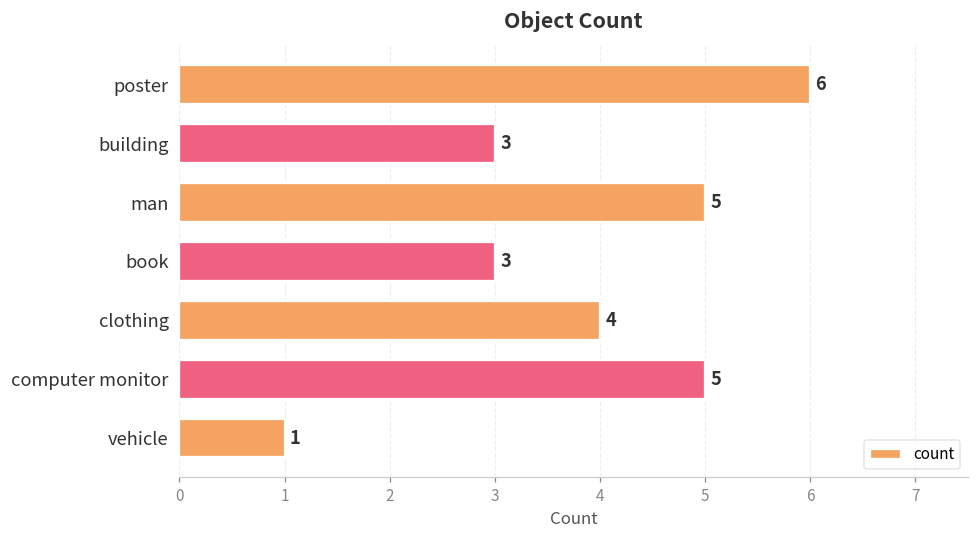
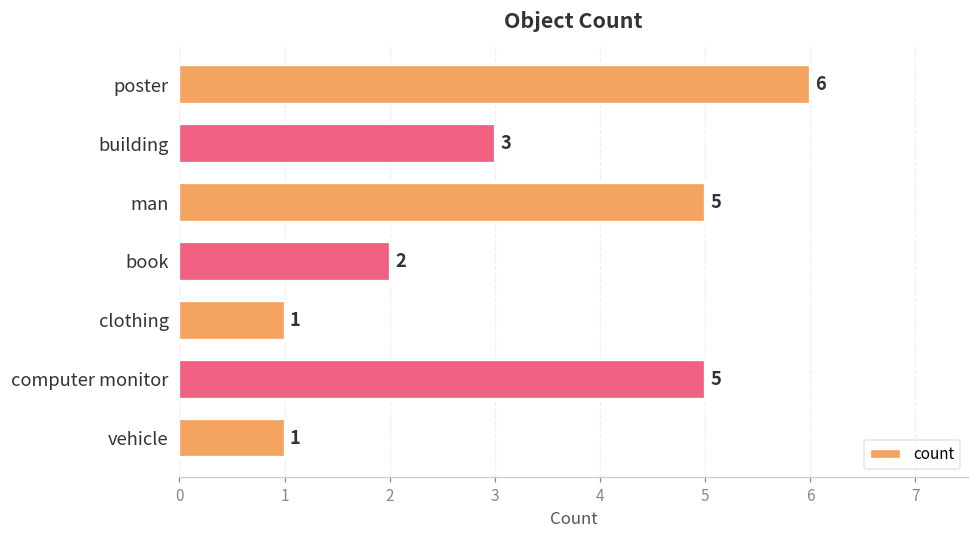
book: 3 -> 2
clothing: 4 -> 1
